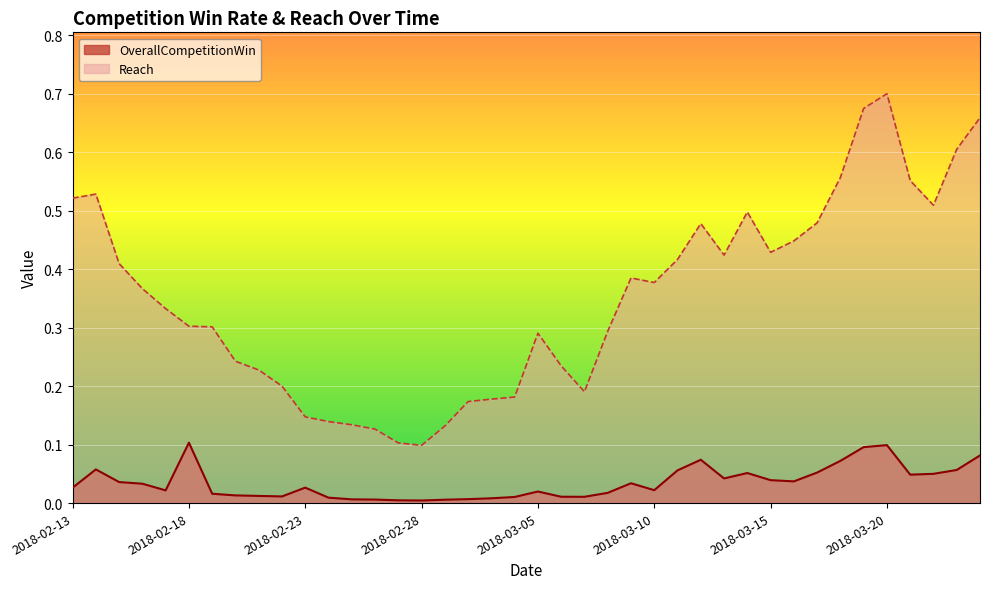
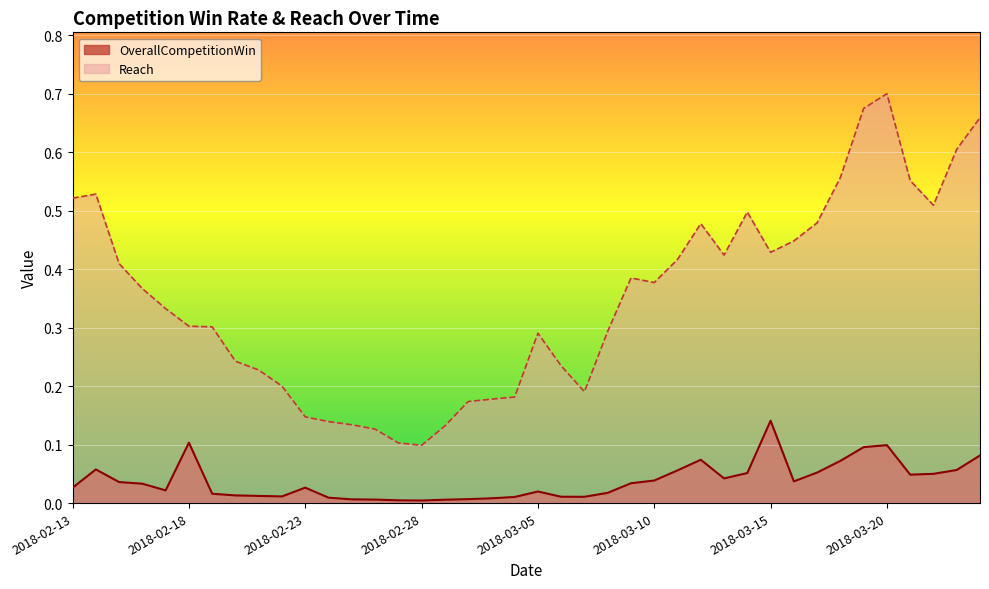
OverallCompetitionWin, 2018-03-10: 0.02 -> 0.04
OverallCompetitionWin, 2018-03-15: 0.04 -> 0.14
